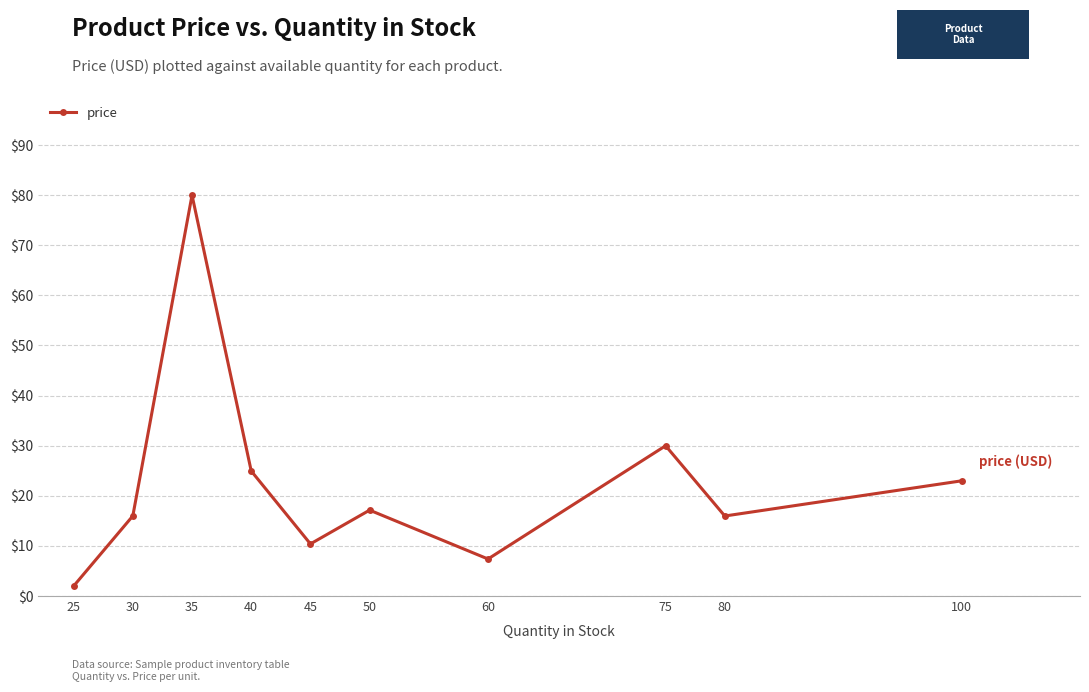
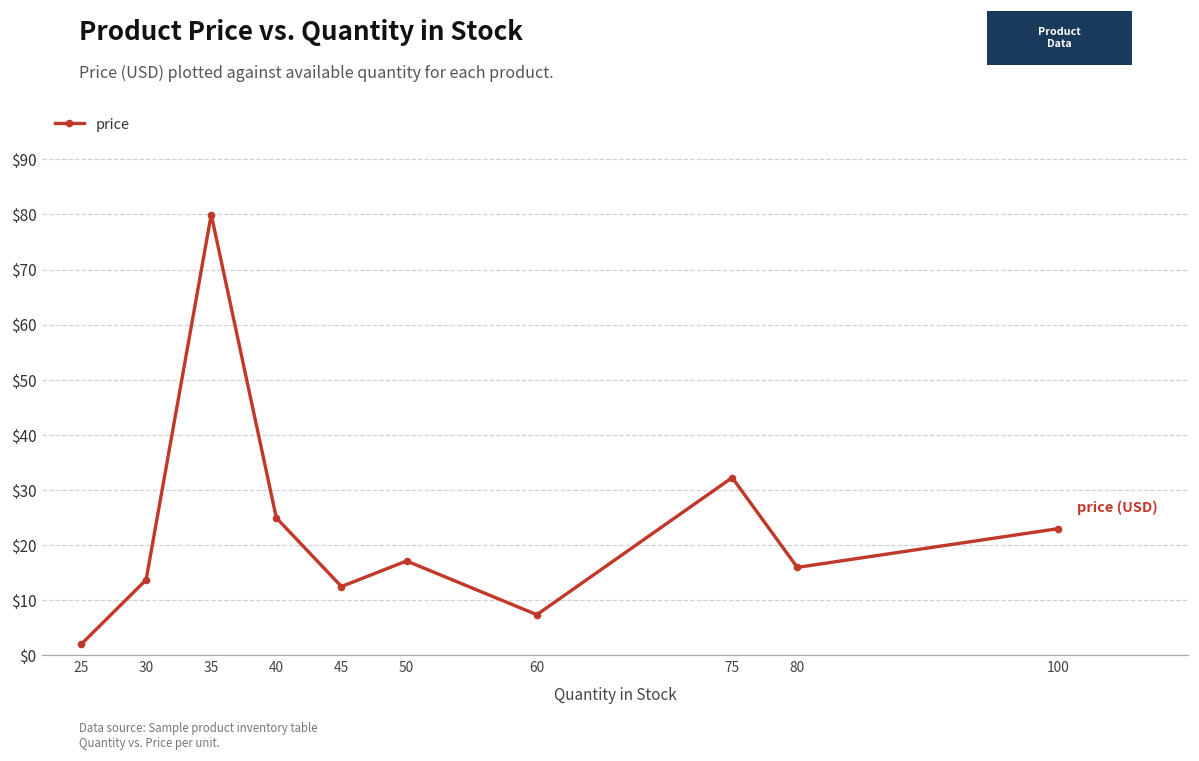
30: $16 -> $14
45: $10 -> $13
75: $30 -> $32
